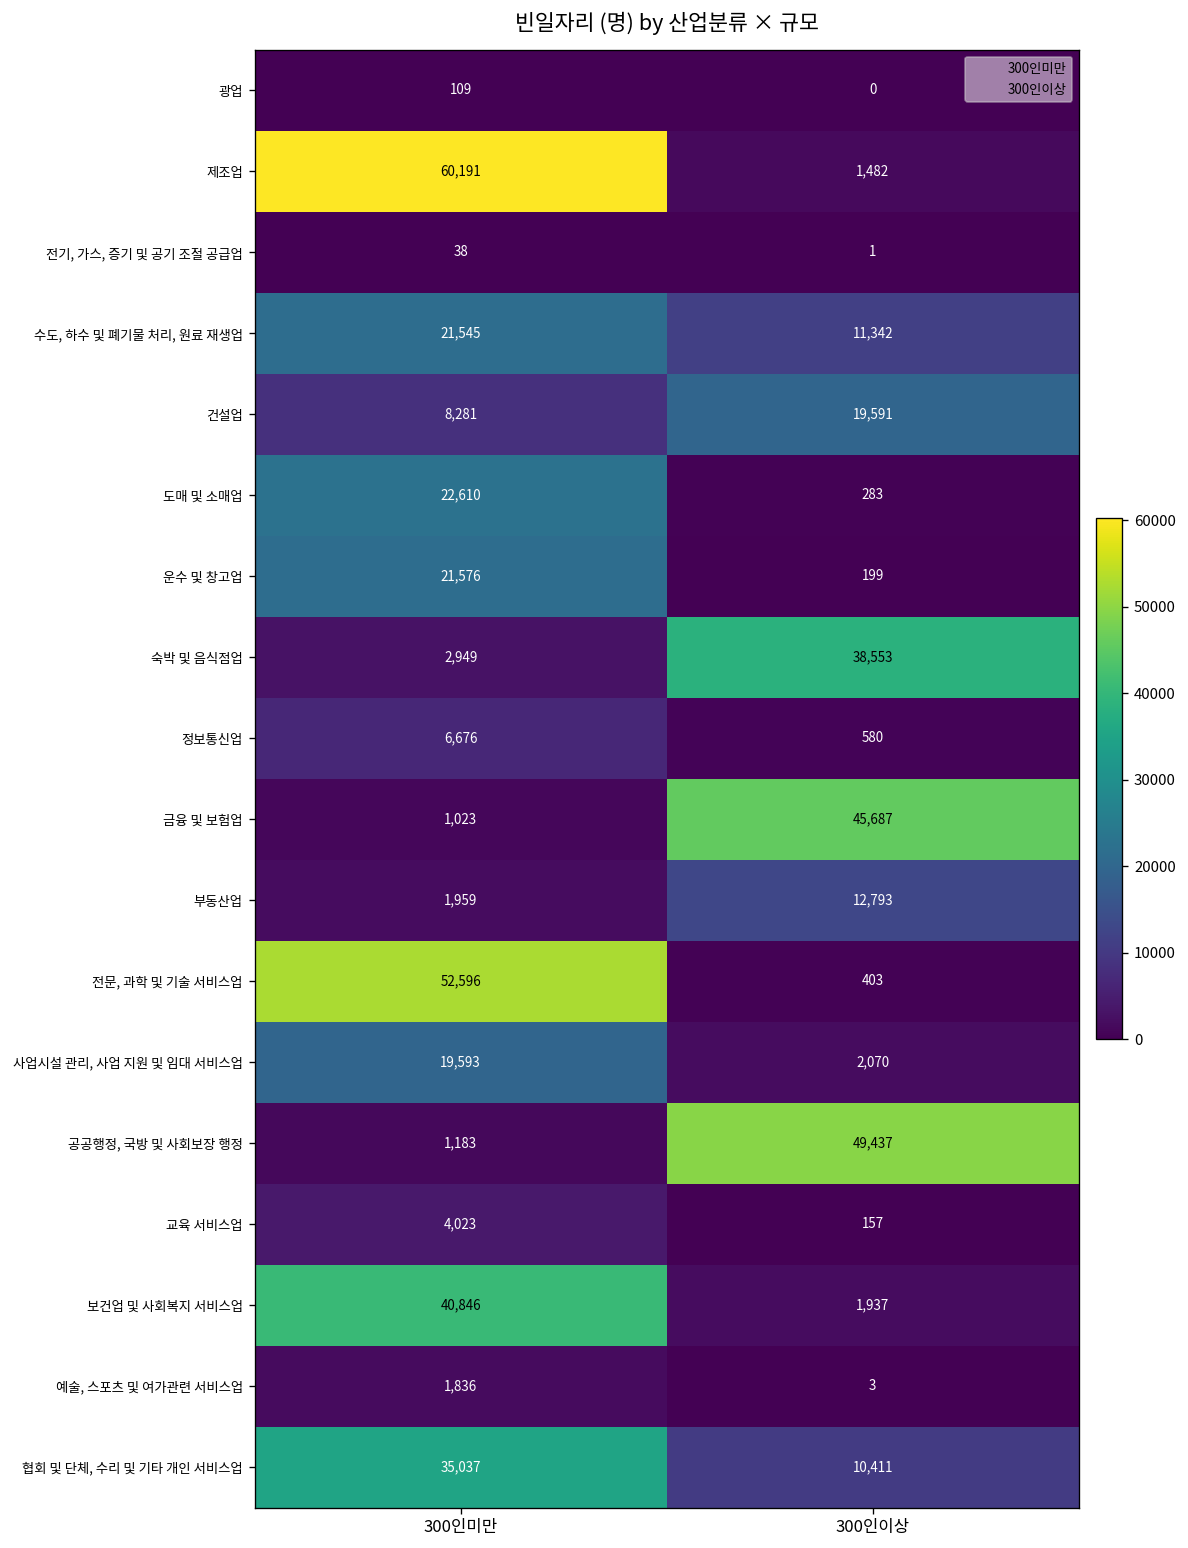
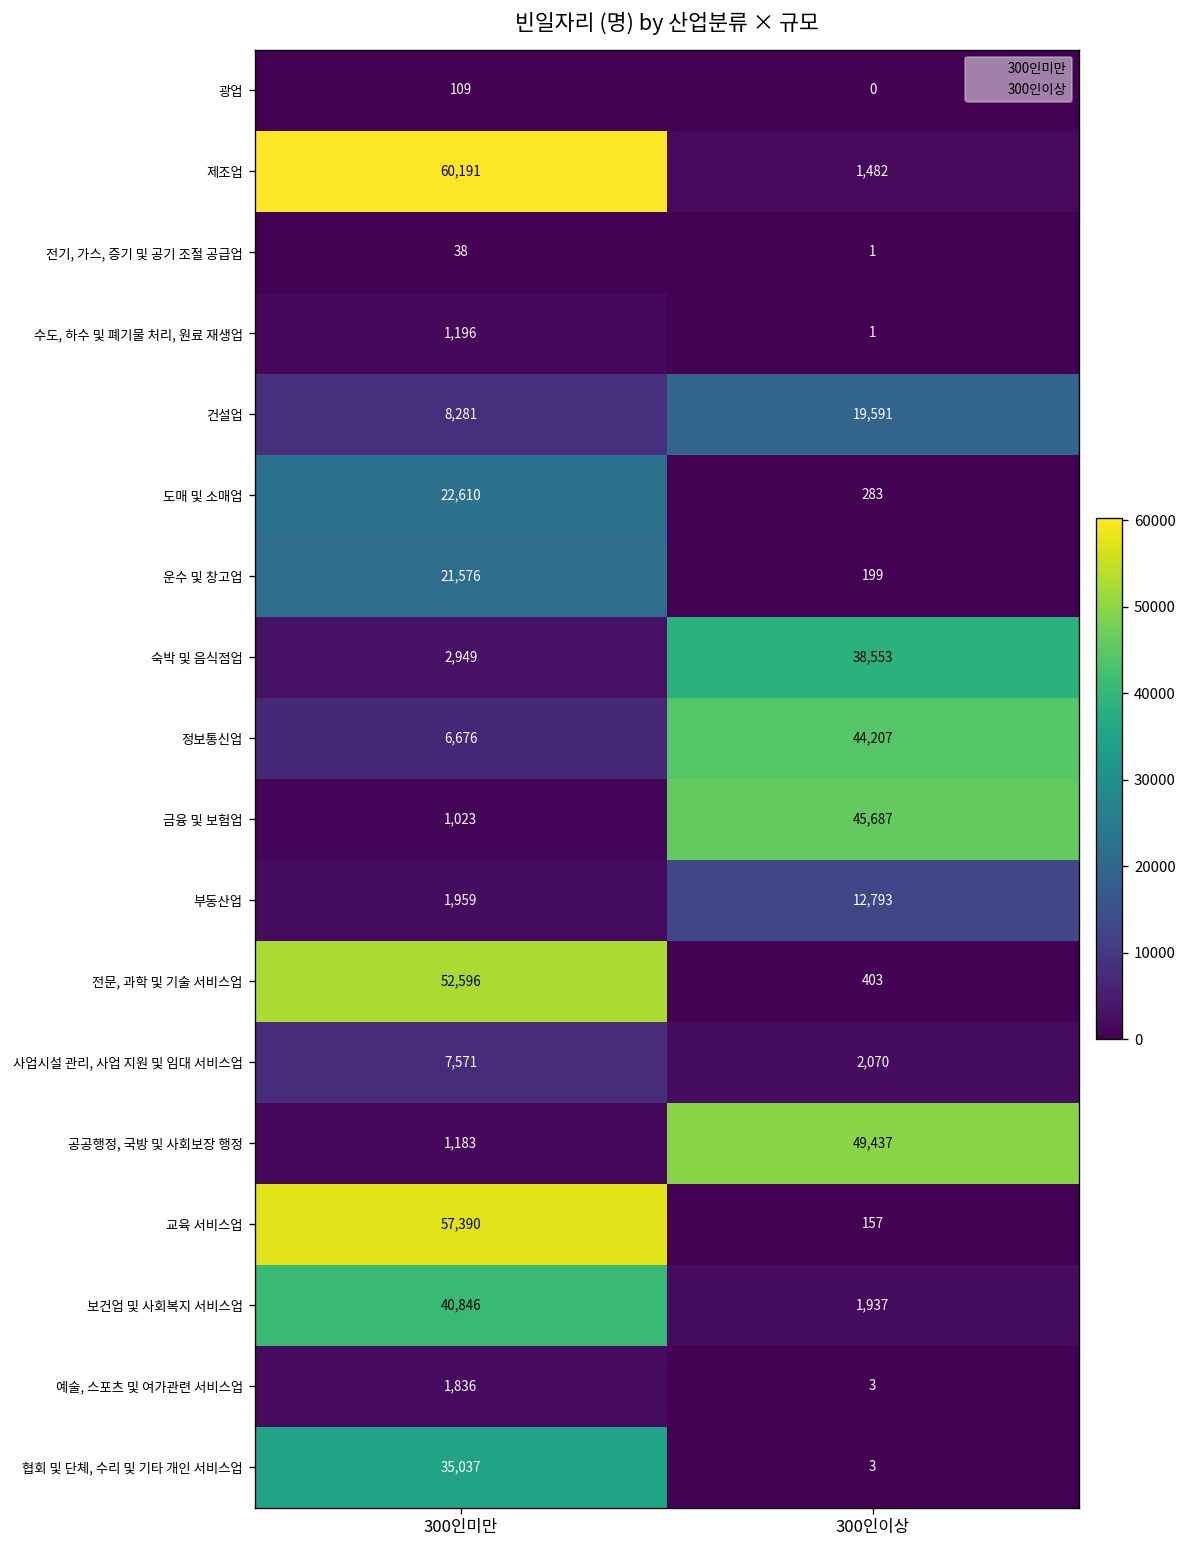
수도, 하수 및 폐기물 처리, 원료 재생업, 300인미만: 21,545 -> 1,196
수도, 하수 및 폐기물 처리, 원료 재생업, 300인이상: 11,342 -> 1
정보통신업, 300인이상: 580 -> 44,207
사업시설 관리, 사업 지원 및 임대 서비스업, 300인미만: 19,593 -> 7,571
교육 서비스업, 300인미만: 4,023 -> 57,390
협회 및 단체, 수리 및 기타 개인 서비스업, 300인이상: 10,411 -> 3
